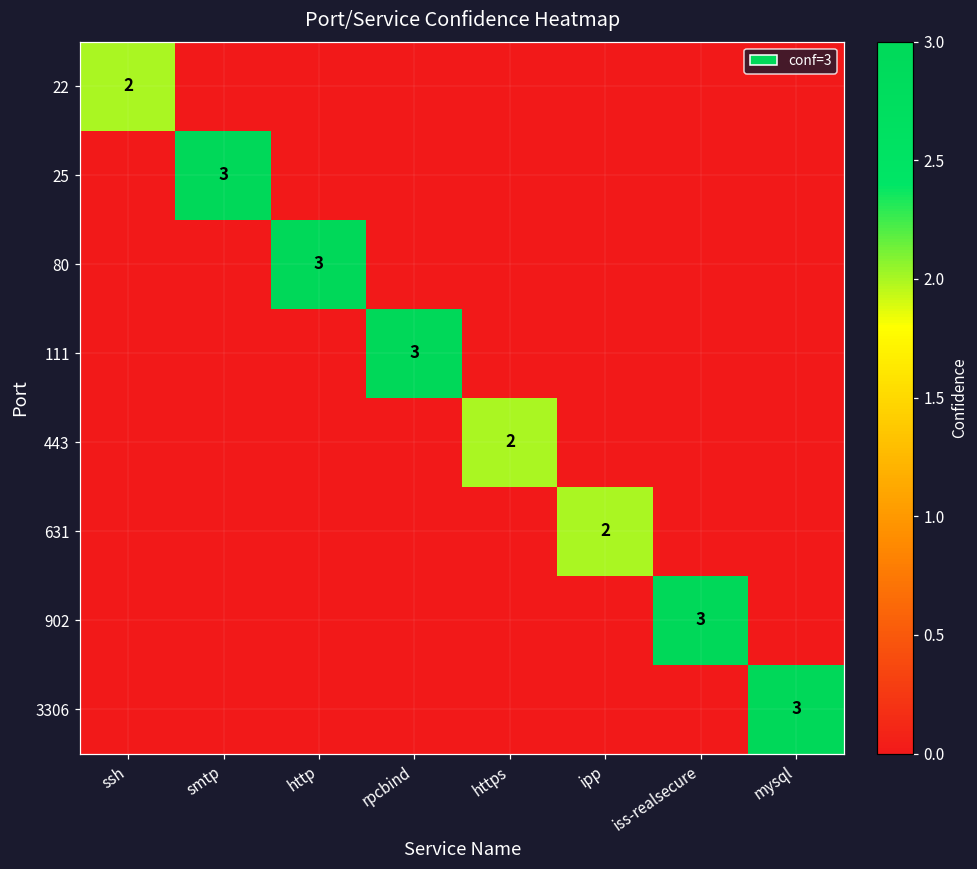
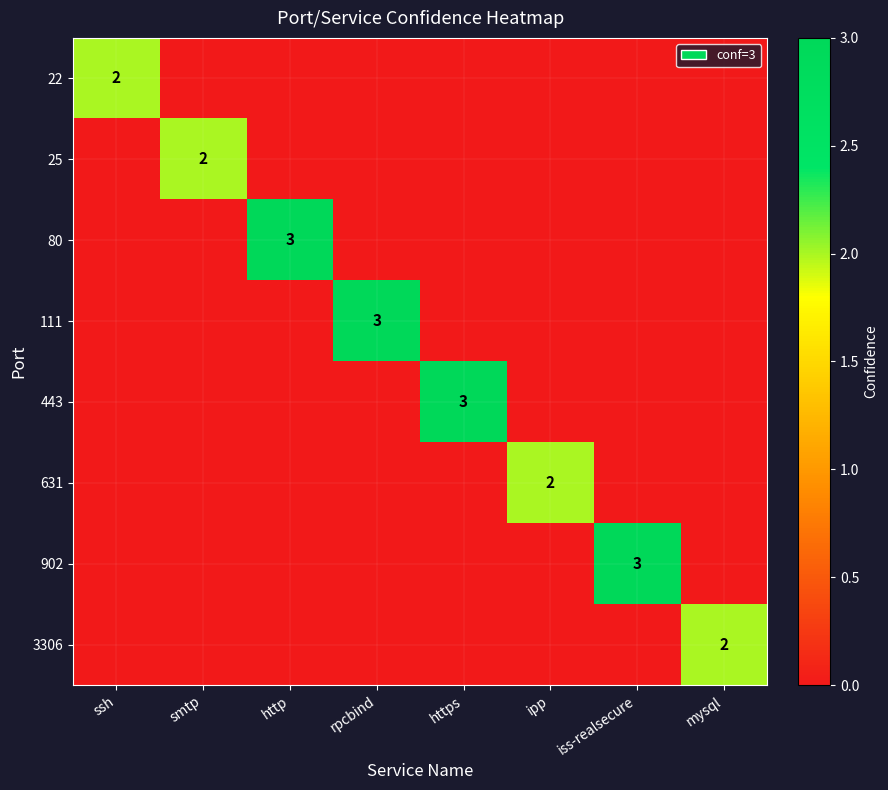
25, smtp: 3 -> 2
443, https: 2 -> 3
3306, mysql: 3 -> 2
